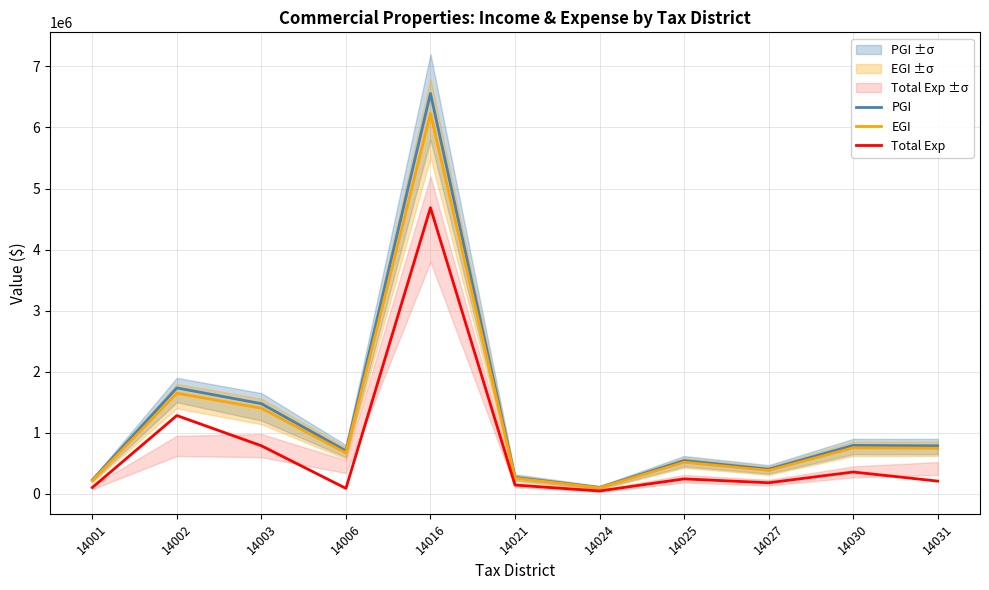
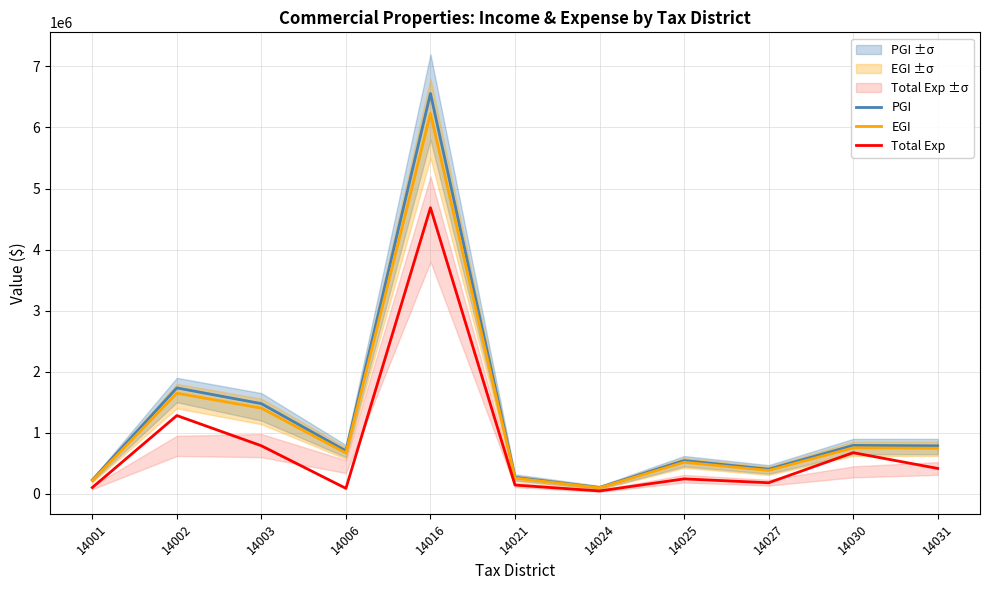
Total Exp, 14030: 400000 -> 700000
Total Exp, 14031: 200000 -> 400000
